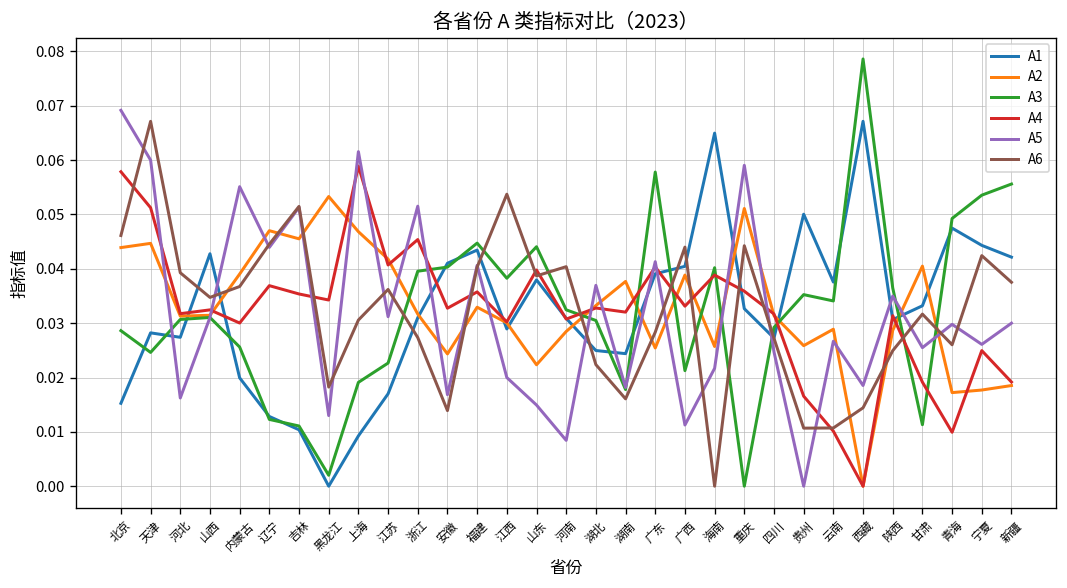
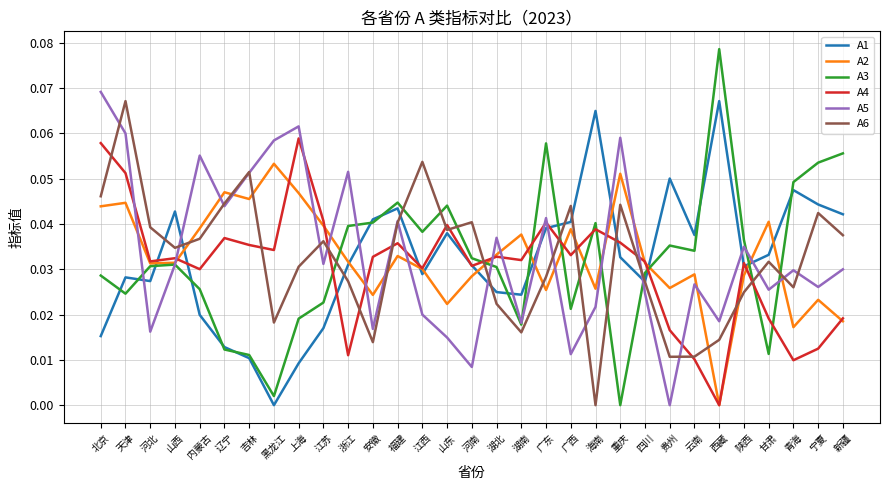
A5, 黑龙江: 0.013 -> 0.058
A2, 江苏: 0.042 -> 0.040
A4, 浙江: 0.045 -> 0.011
A2, 宁夏: 0.018 -> 0.023
A4, 宁夏: 0.025 -> 0.012
